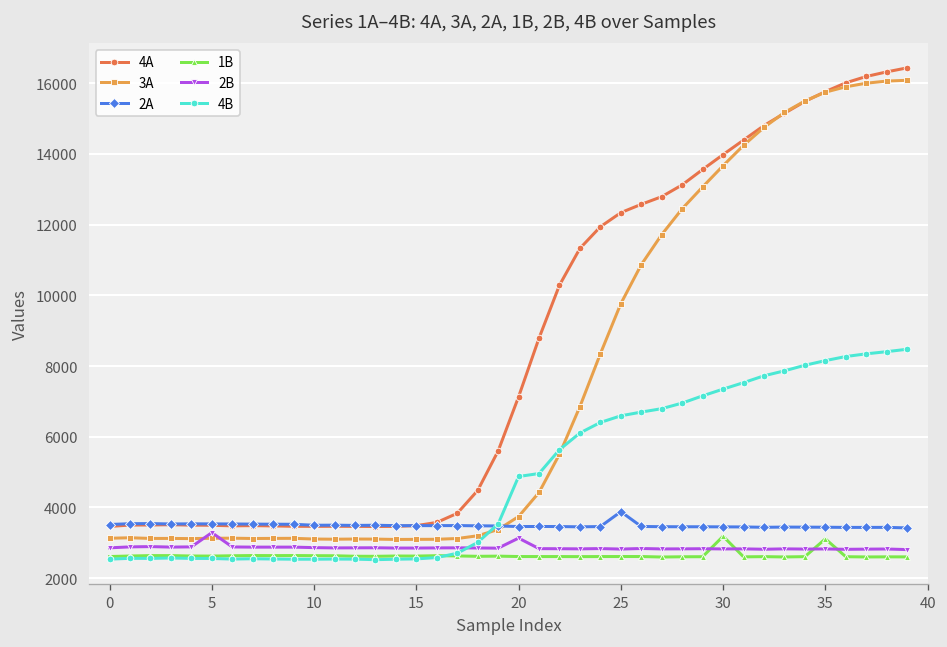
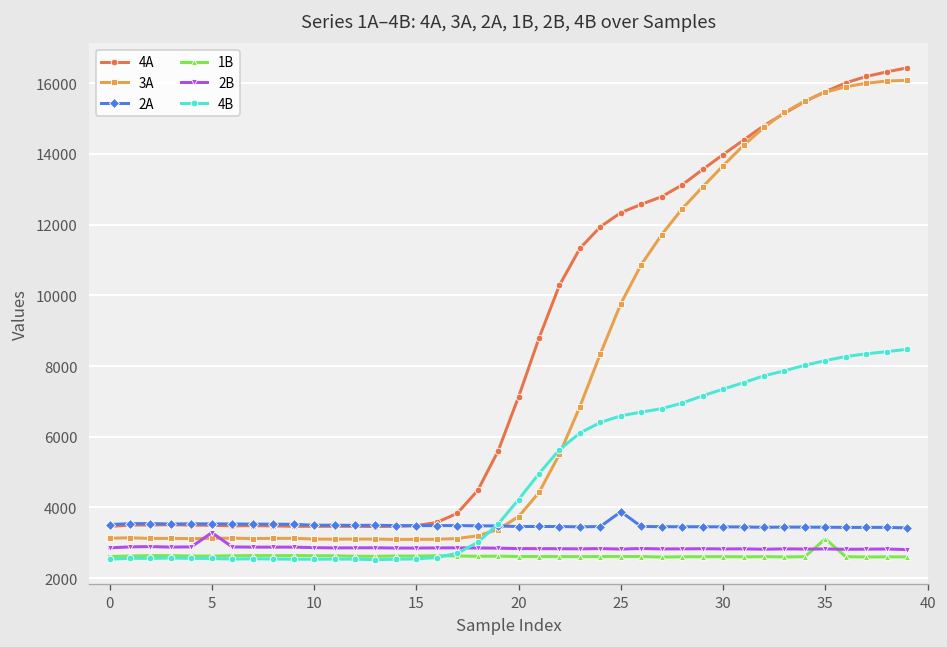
2B, 20: 3100 -> 2800
4B, 20: 4900 -> 4200
1B, 30: 3200 -> 2600
